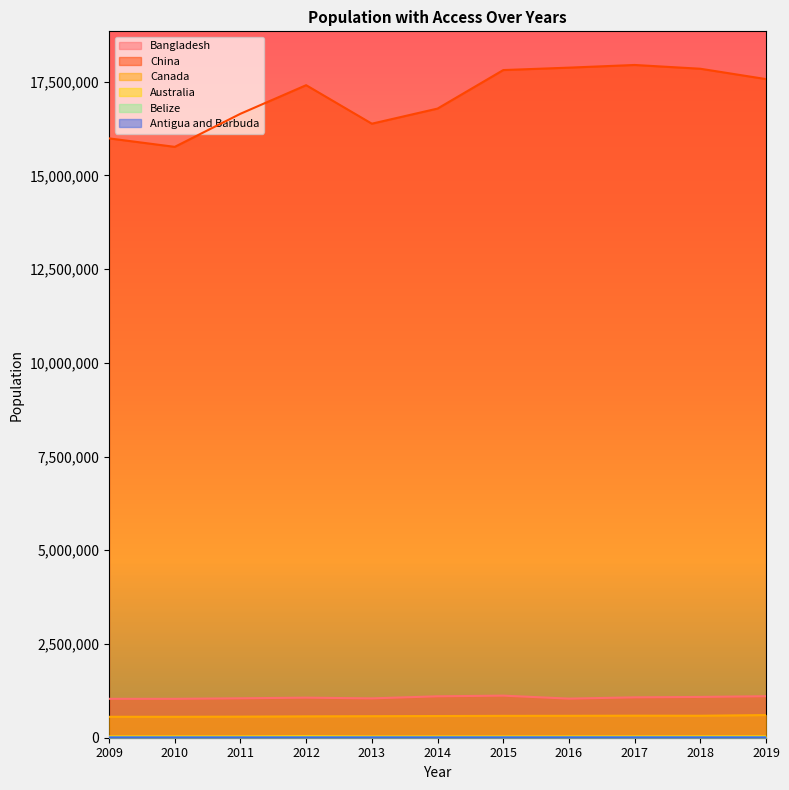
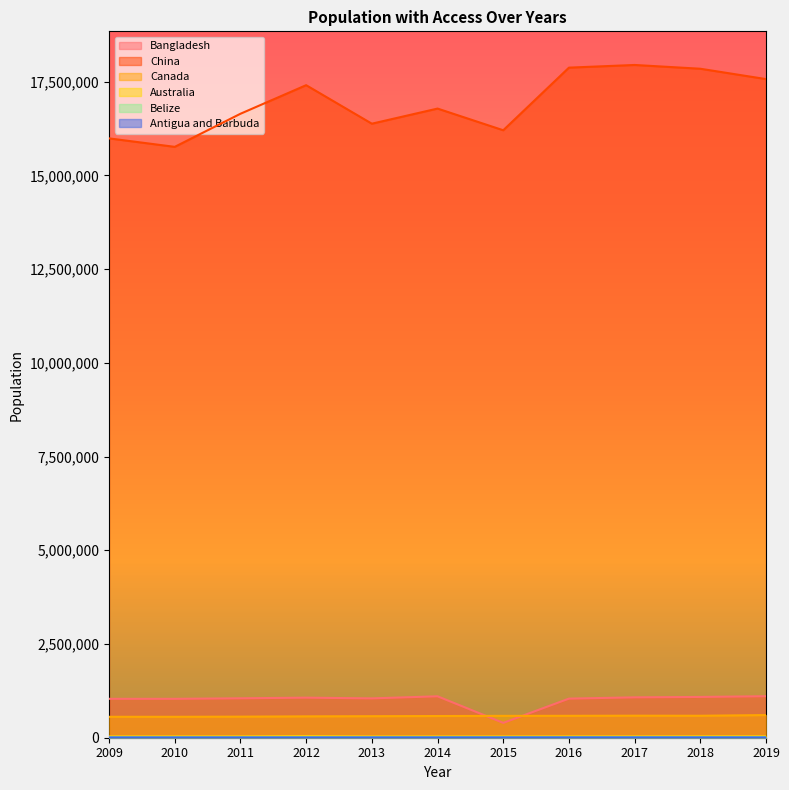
Bangladesh, 2015: 1,100,000 -> 400,000
China, 2015: 17,800,000 -> 16,200,000
